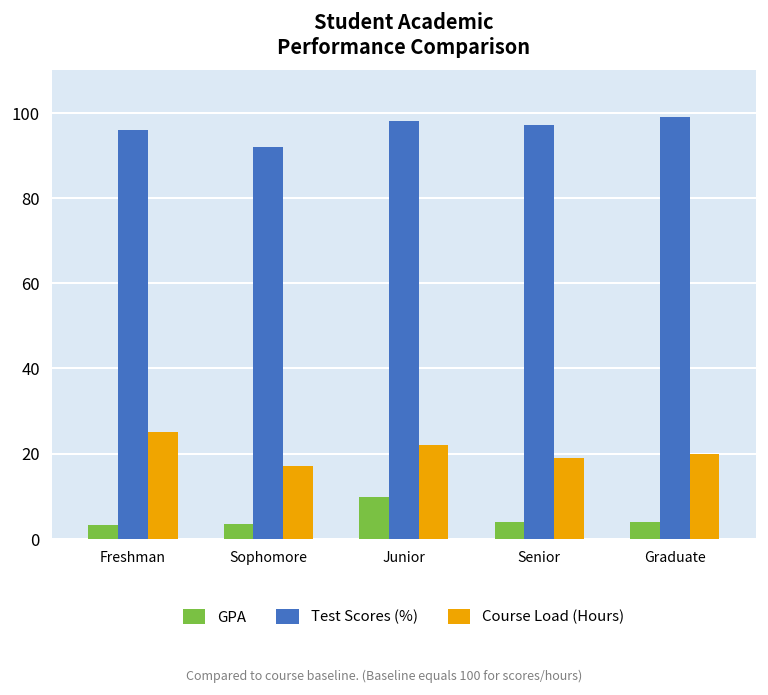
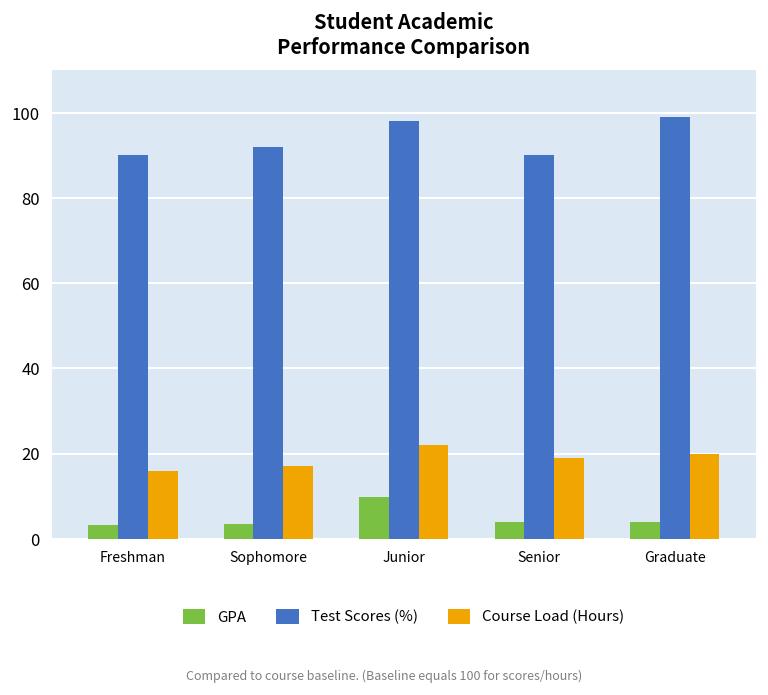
Test Scores (%), Freshman: 96 -> 90
Course Load (Hours), Freshman: 25 -> 16
Test Scores (%), Senior: 97 -> 90
